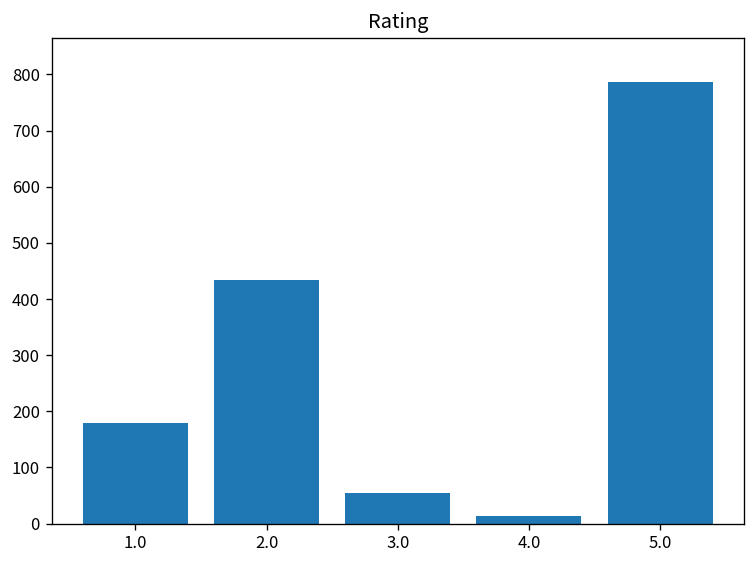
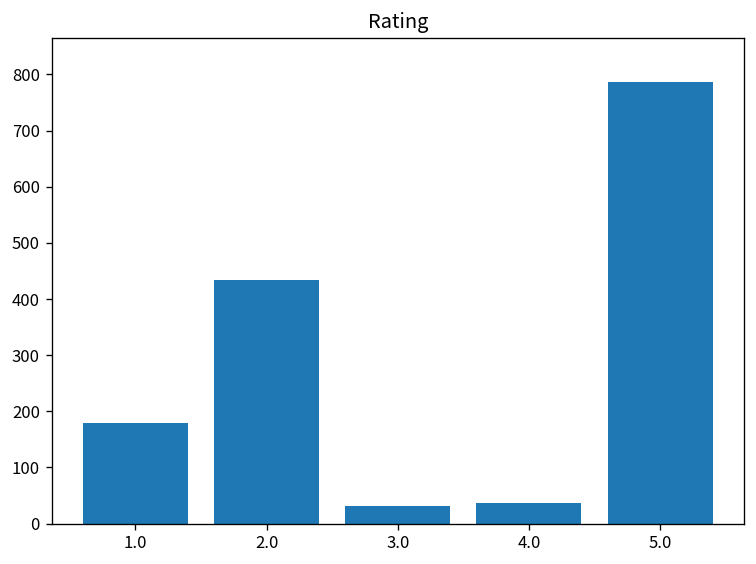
3.0: 50 -> 30
4.0: 10 -> 40
